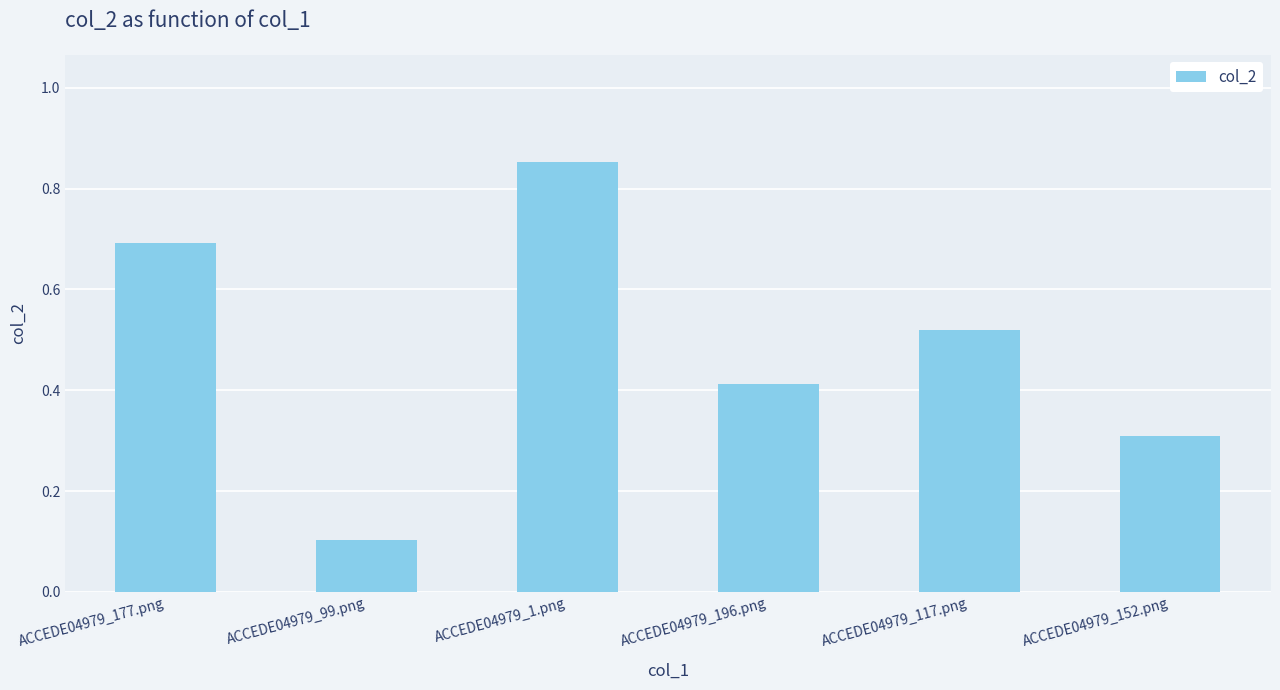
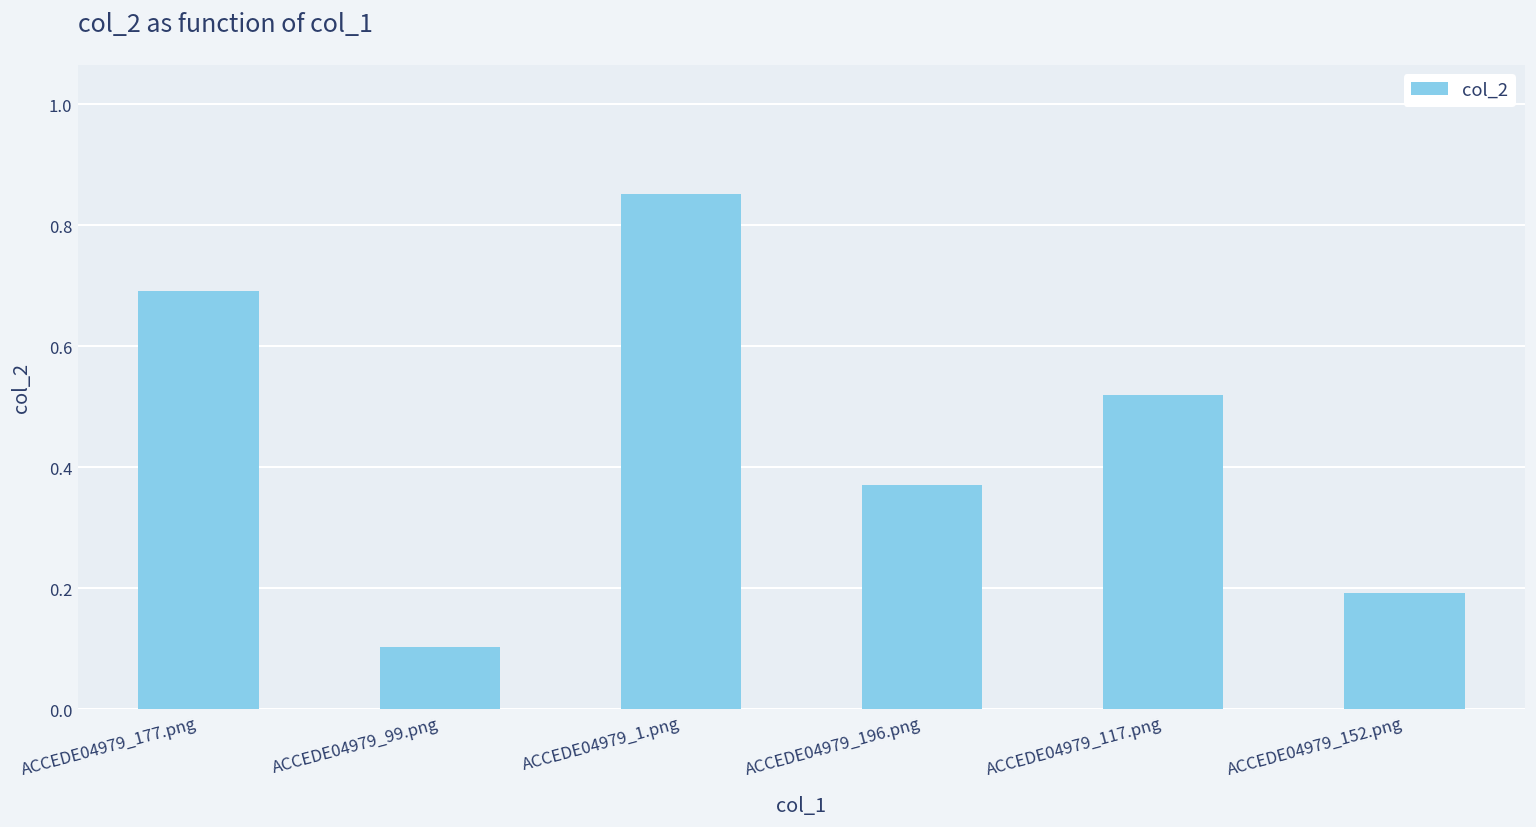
ACCEDE04979_196.png: 0.41 -> 0.37
ACCEDE04979_152.png: 0.31 -> 0.19
